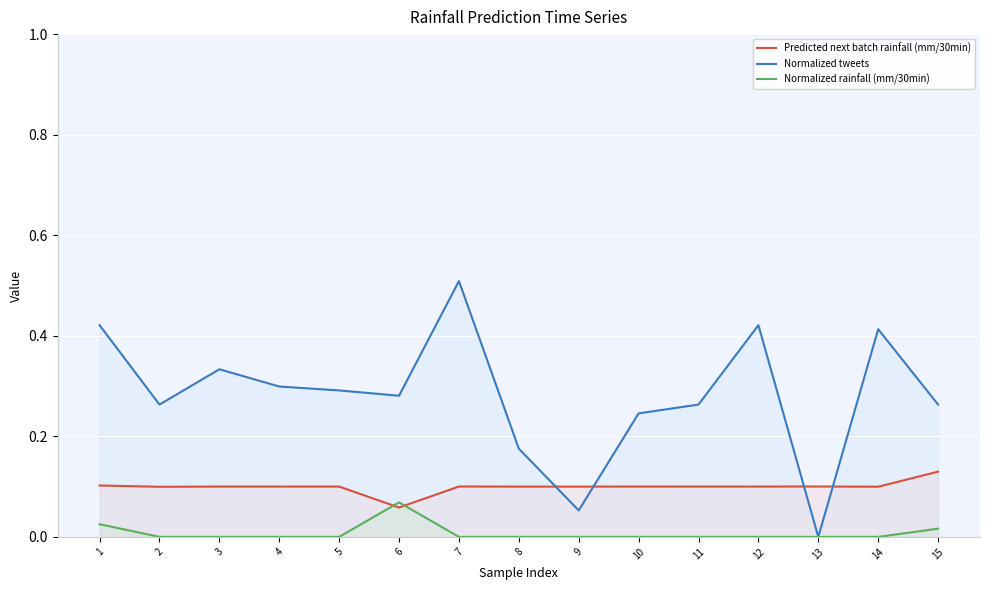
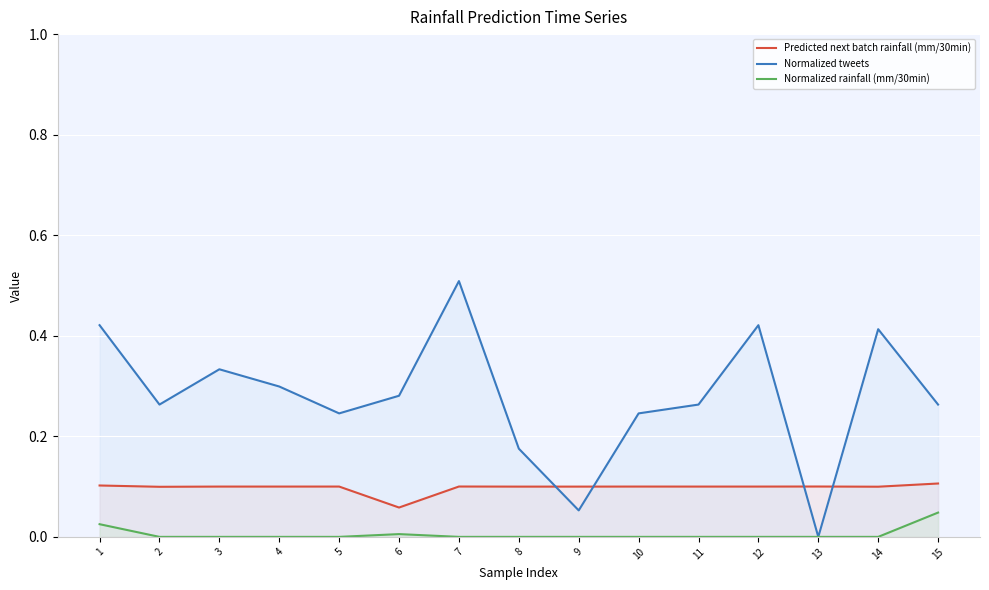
Normalized tweets, 5: 0.29 -> 0.25
Normalized rainfall (mm/30min), 6: 0.07 -> 0.01
Predicted next batch rainfall (mm/30min), 15: 0.13 -> 0.11
Normalized rainfall (mm/30min), 15: 0.02 -> 0.05
